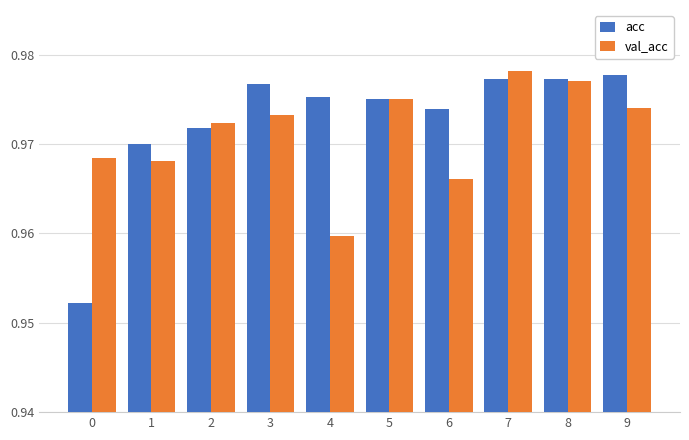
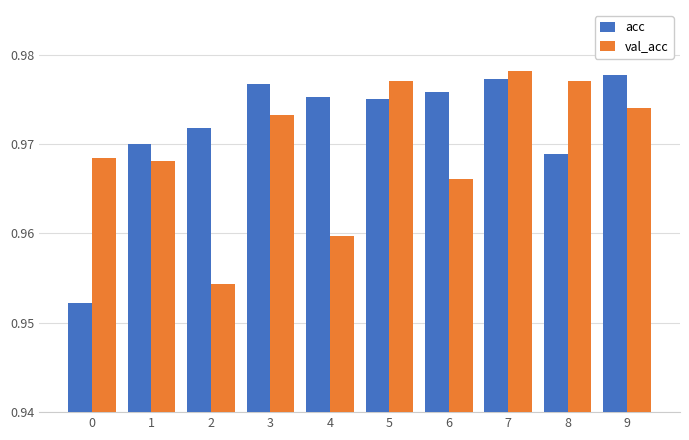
val_acc, 2: 0.972 -> 0.954
val_acc, 5: 0.975 -> 0.977
acc, 6: 0.974 -> 0.976
acc, 8: 0.977 -> 0.969
